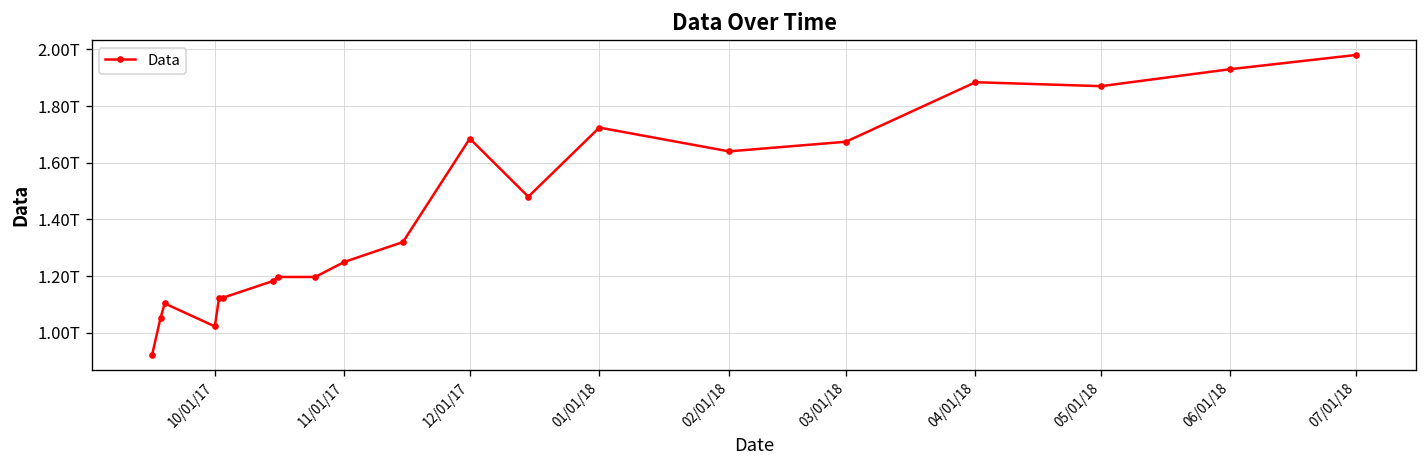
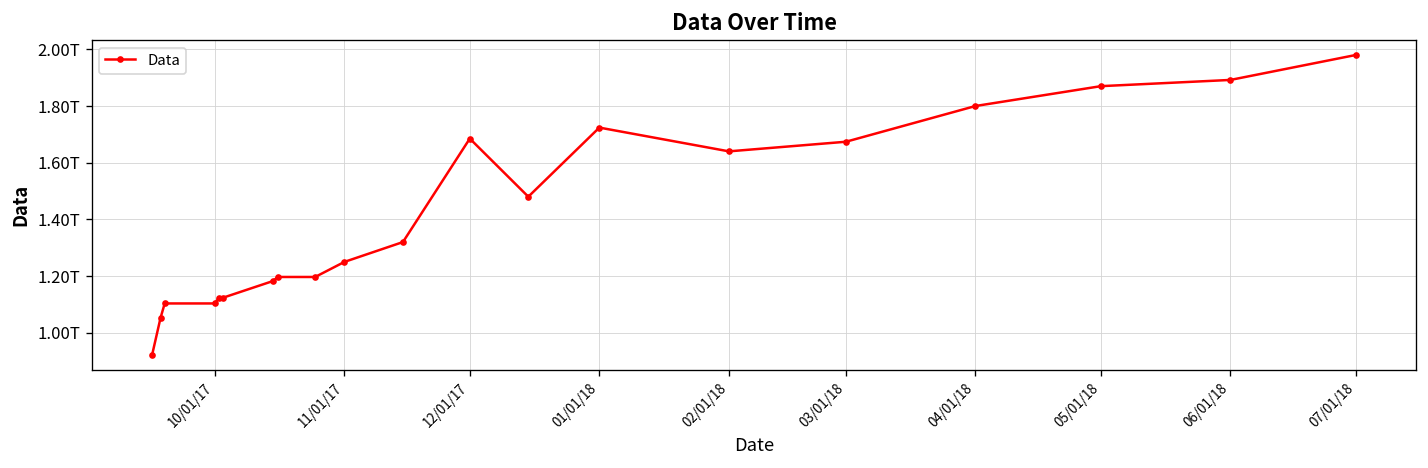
10/01/17: 1.02T -> 1.10T
04/01/18: 1.88T -> 1.80T
06/01/18: 1.93T -> 1.89T
